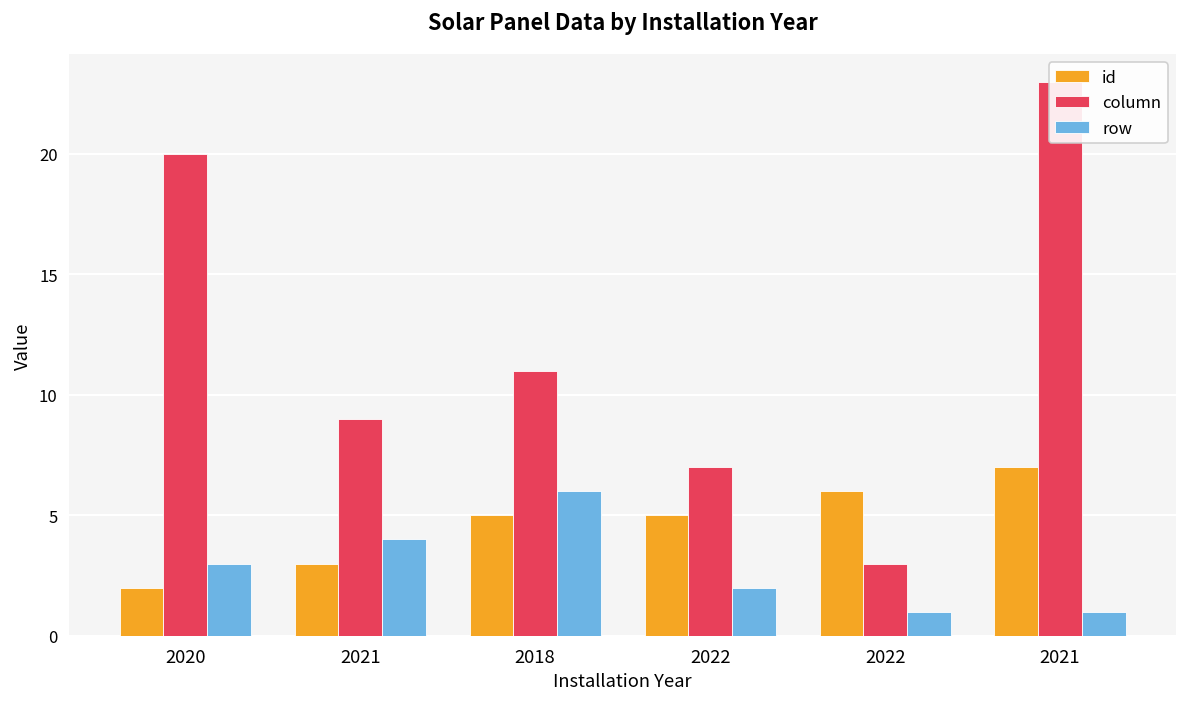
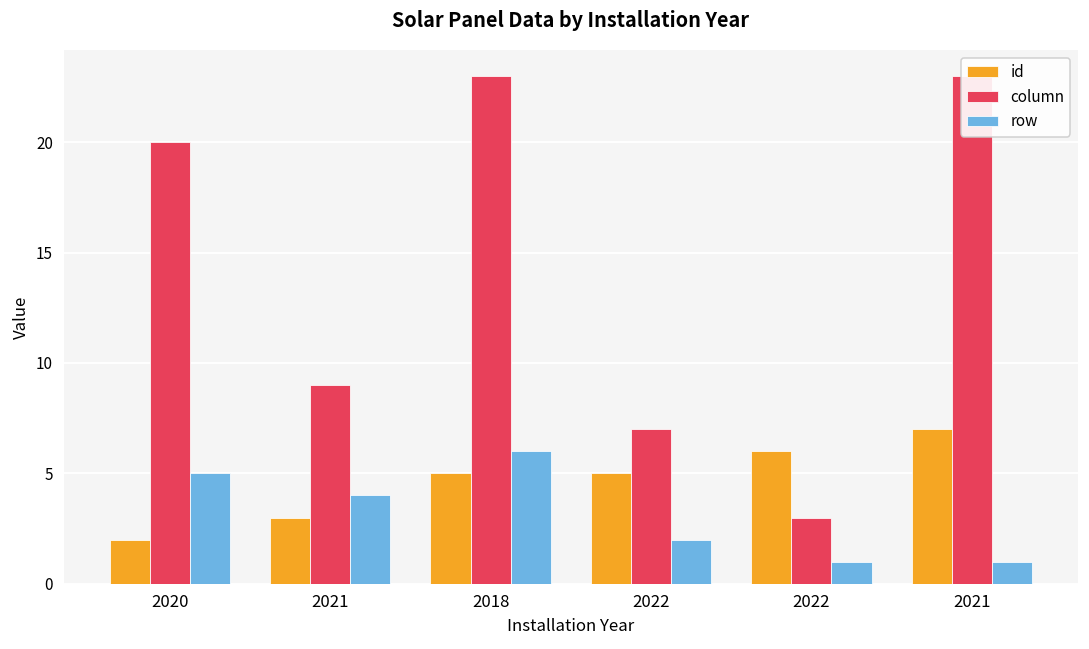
row, 2020: 3 -> 5
column, 2018: 11 -> 23
